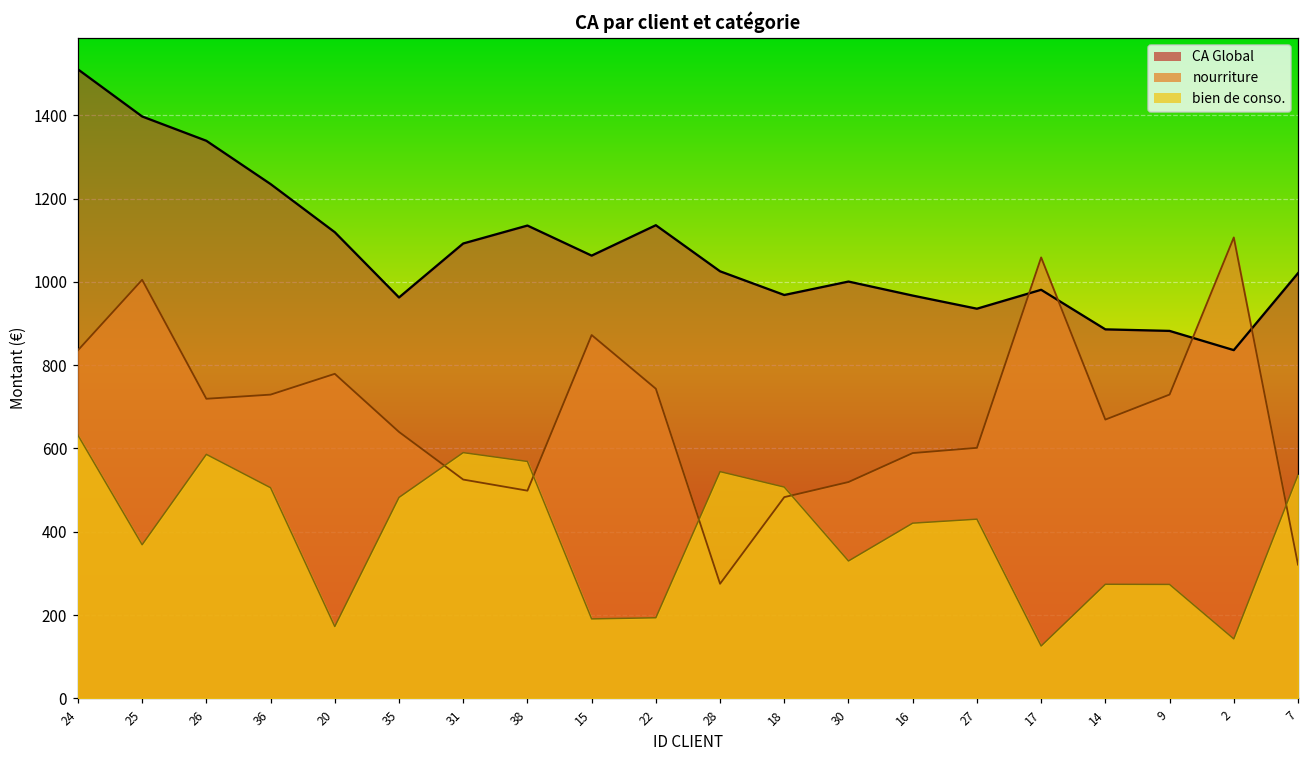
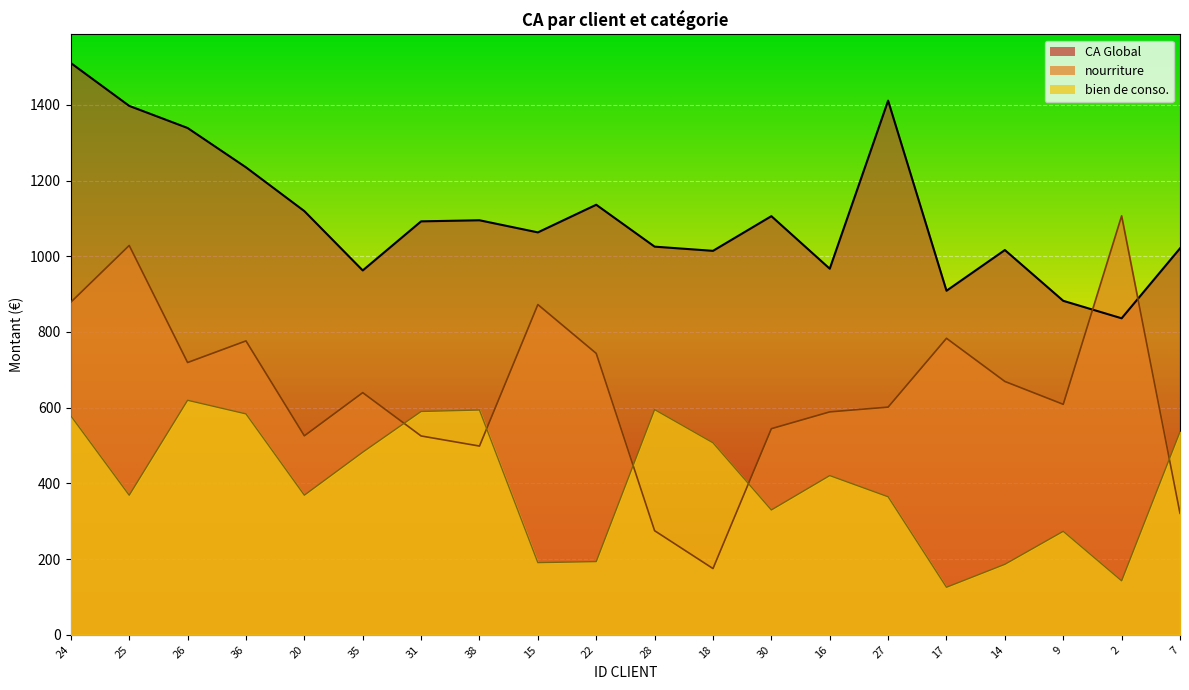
nourriture, 24: 840 -> 880
bien de conso., 24: 630 -> 580
nourriture, 25: 1000 -> 1030
bien de conso., 26: 590 -> 620
nourriture, 36: 730 -> 780
bien de conso., 36: 510 -> 580
nourriture, 20: 780 -> 530
bien de conso., 20: 170 -> 370
CA Global, 38: 1140 -> 1100
bien de conso., 38: 570 -> 590
bien de conso., 28: 540 -> 590
CA Global, 18: 970 -> 1010
nourriture, 18: 480 -> 180
CA Global, 30: 1000 -> 1110
nourriture, 30: 520 -> 540
CA Global, 27: 940 -> 1410
bien de conso., 27: 430 -> 360
CA Global, 17: 980 -> 910
nourriture, 17: 1060 -> 780
CA Global, 14: 890 -> 1020
bien de conso., 14: 270 -> 190
nourriture, 9: 730 -> 610
